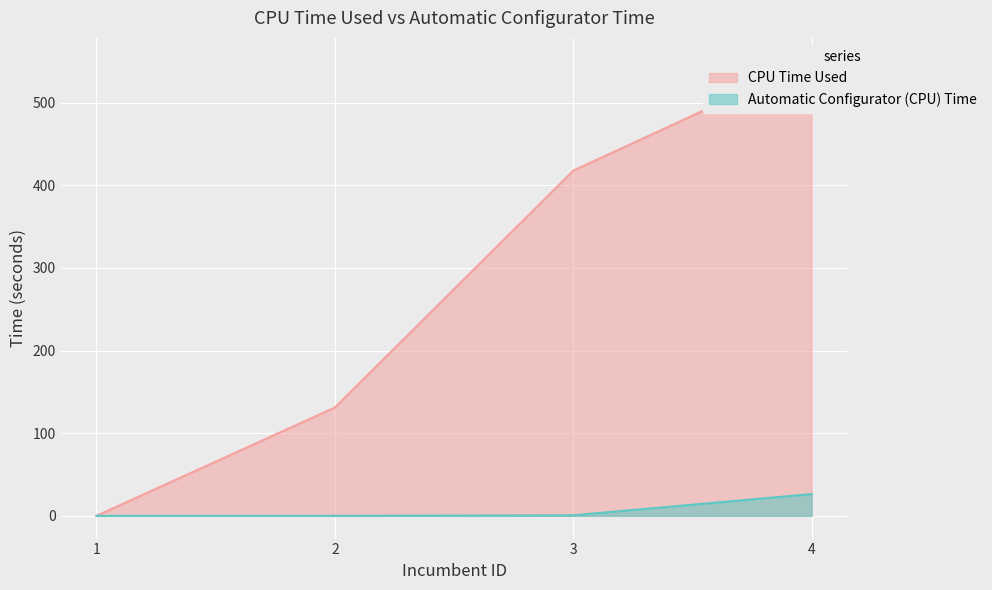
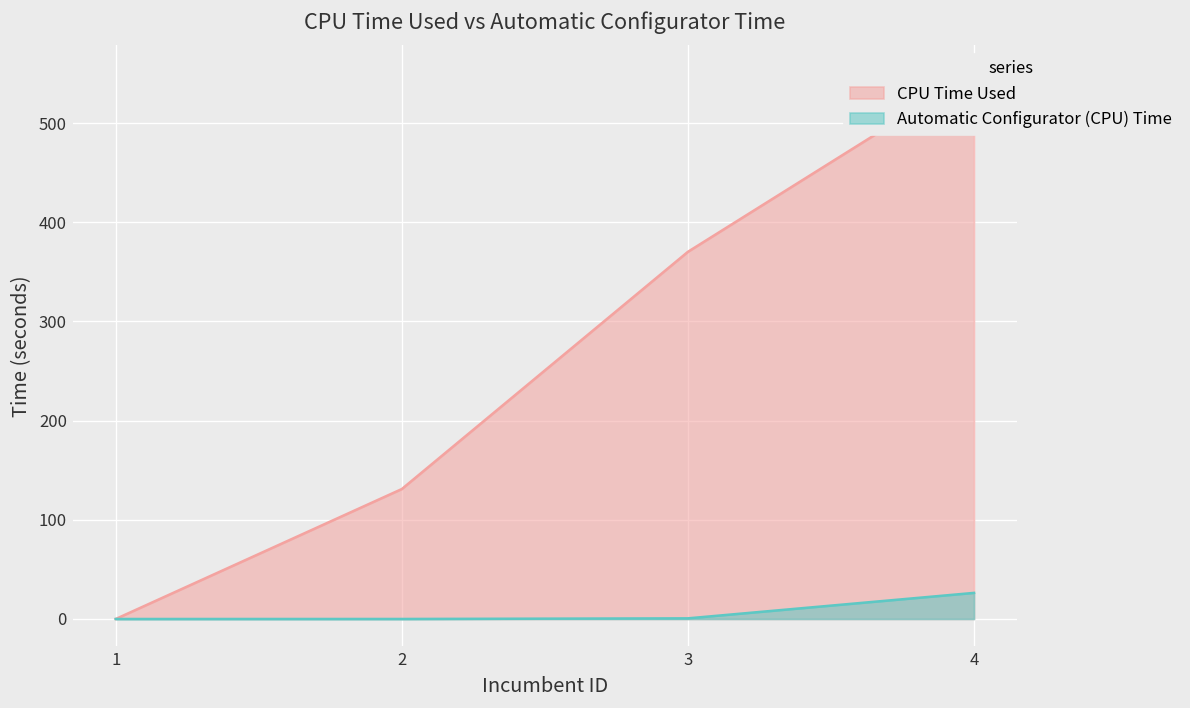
CPU Time Used, 3: 420 -> 370
